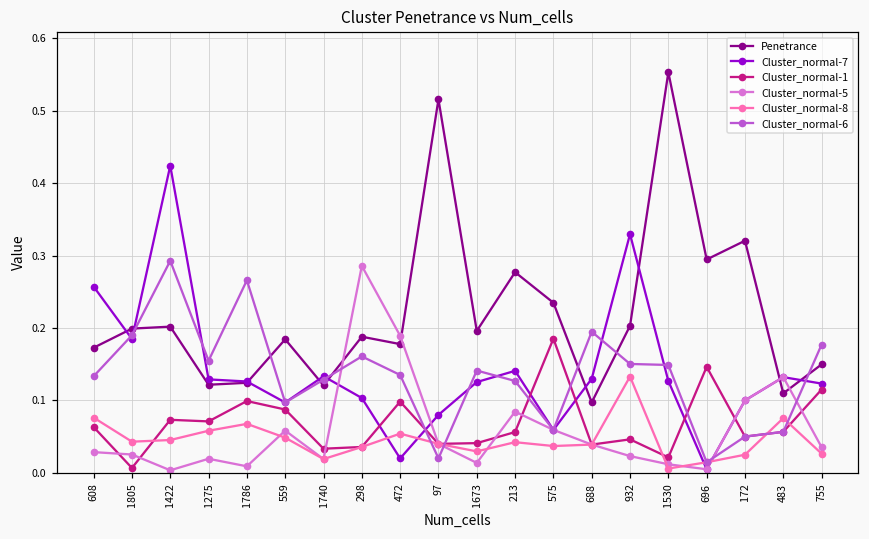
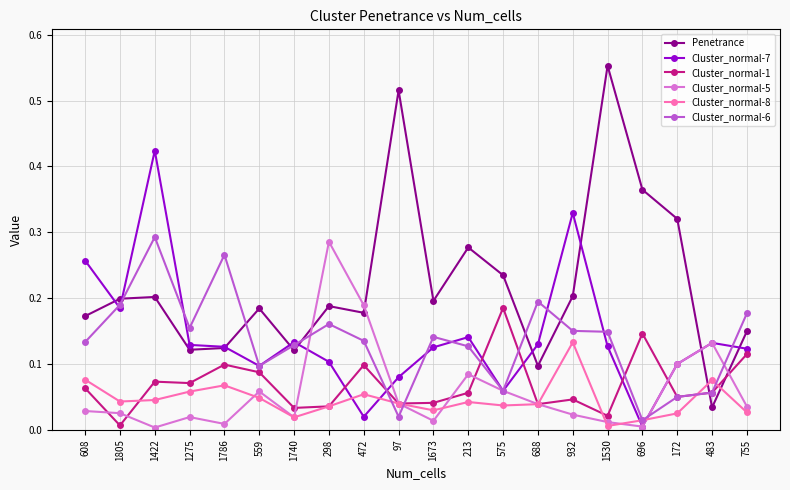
Penetrance, 696: 0.29 -> 0.36
Penetrance, 483: 0.11 -> 0.03
